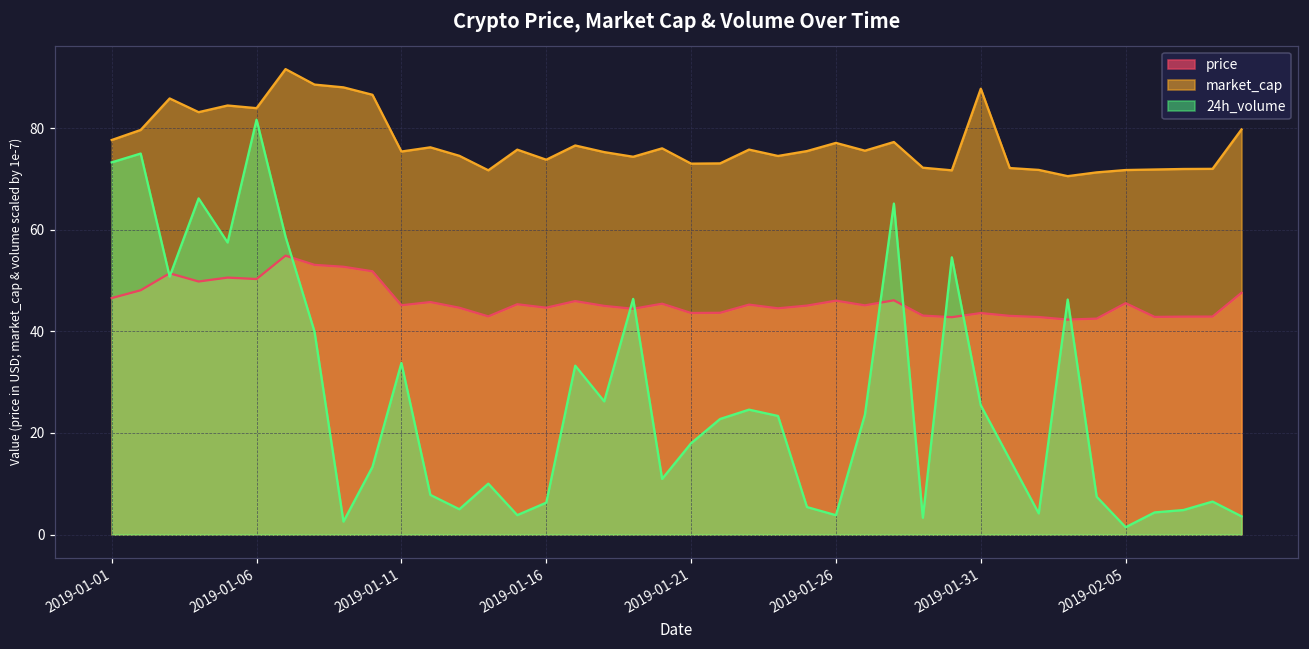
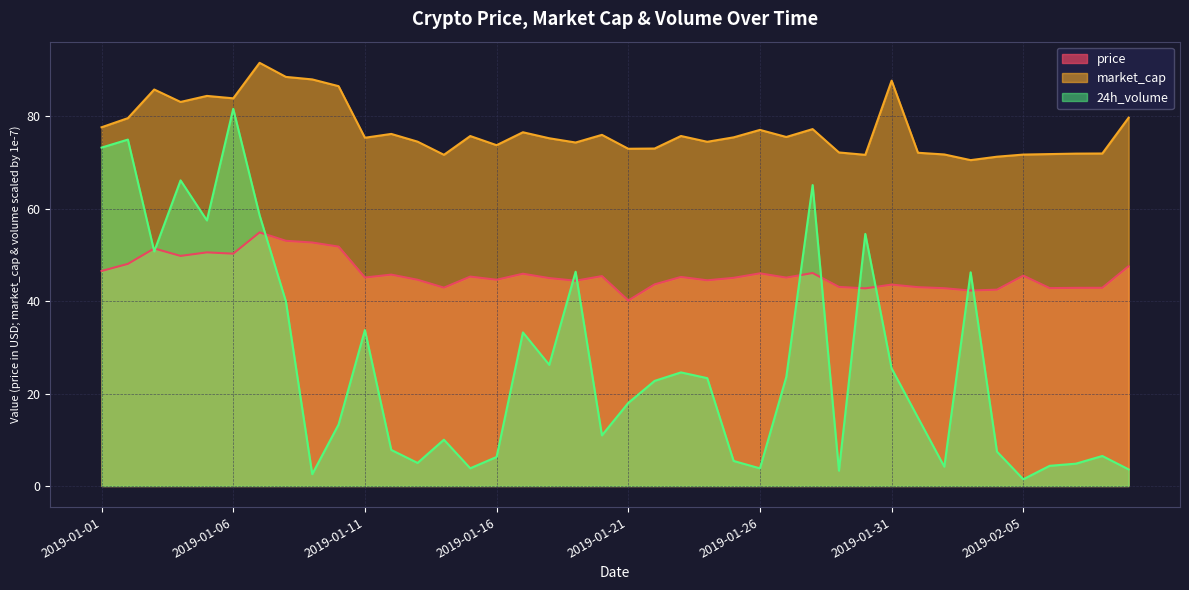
price, 2019-01-21: 44 -> 40
